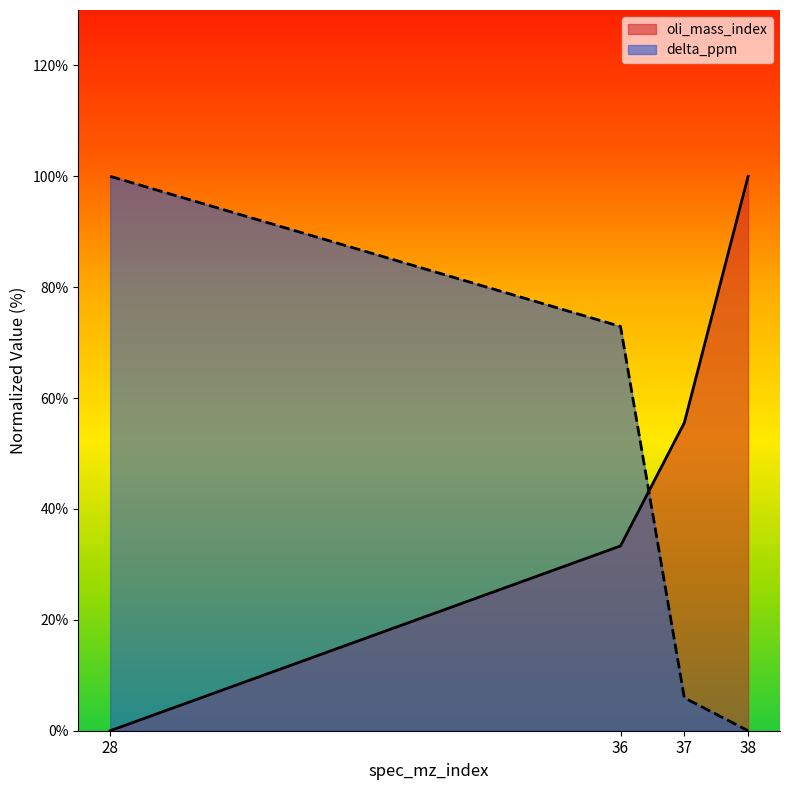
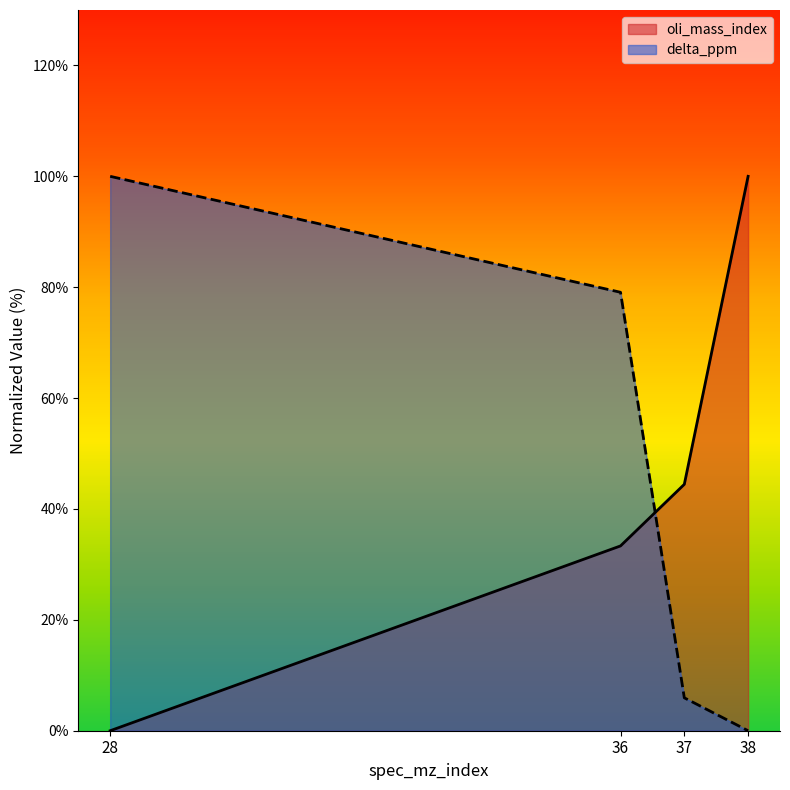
delta_ppm, 36: 73% -> 79%
oli_mass_index, 37: 56% -> 44%
